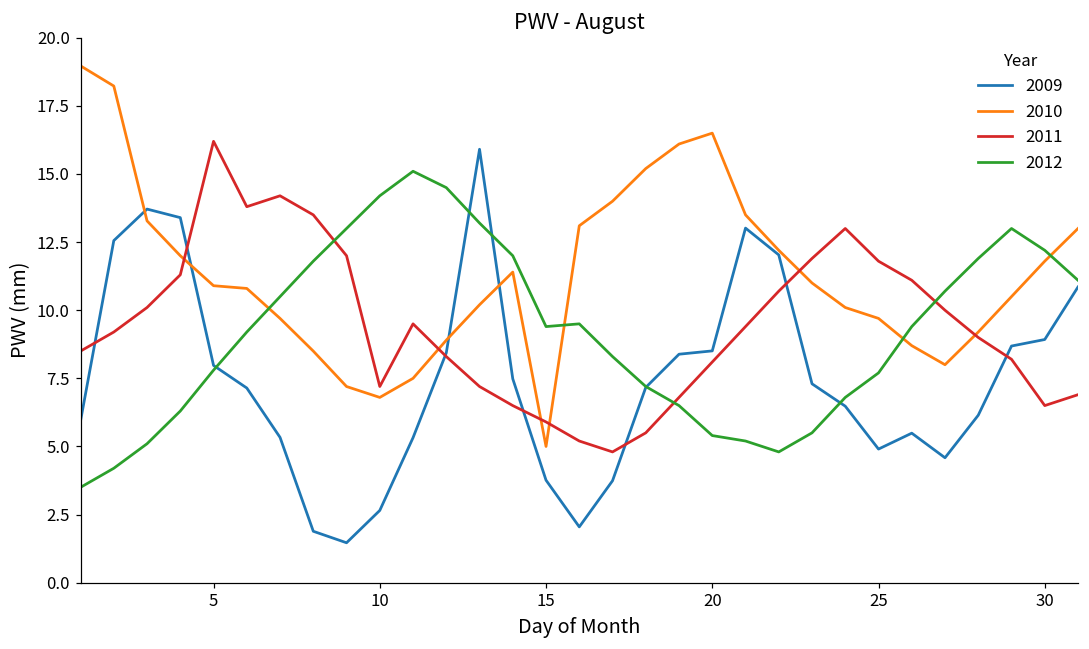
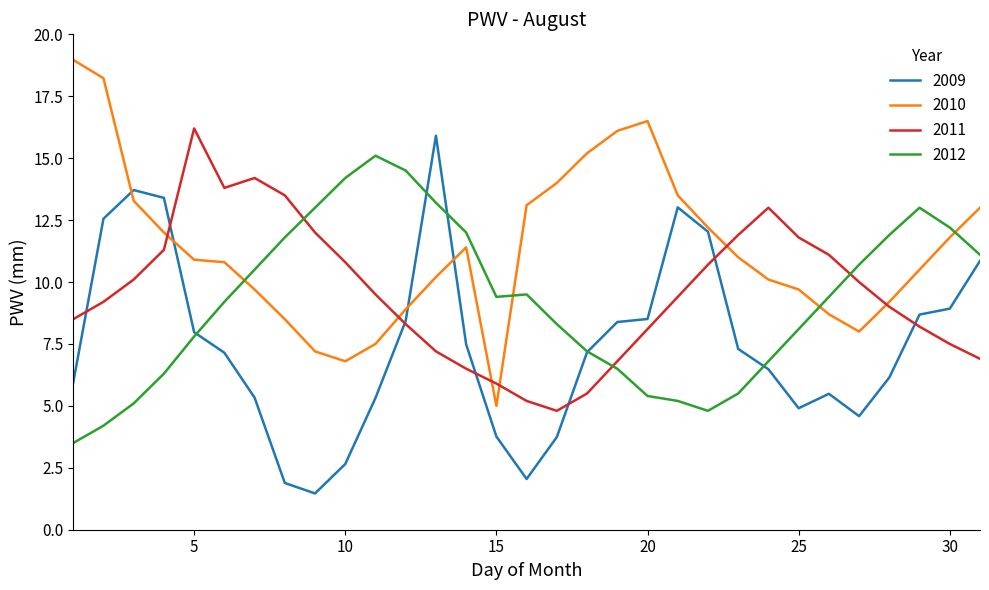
2011, 10: 7.2 -> 10.8
2012, 25: 7.7 -> 8.1
2011, 30: 6.5 -> 7.5
